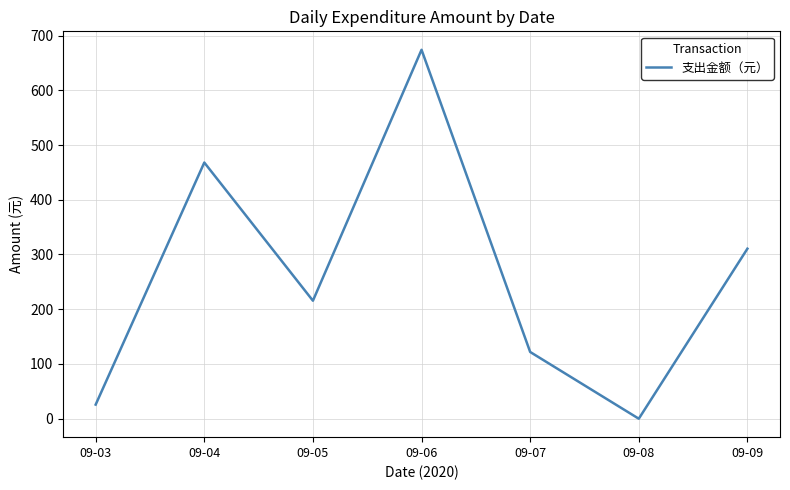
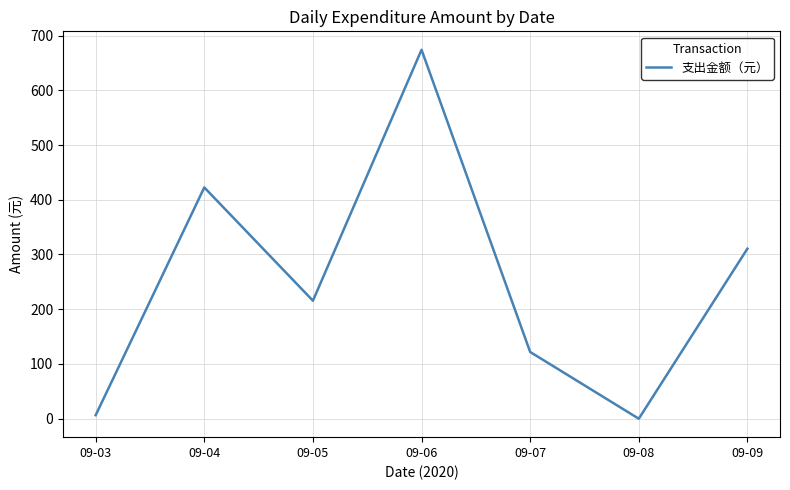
09-03: 30 -> 10
09-04: 470 -> 420
